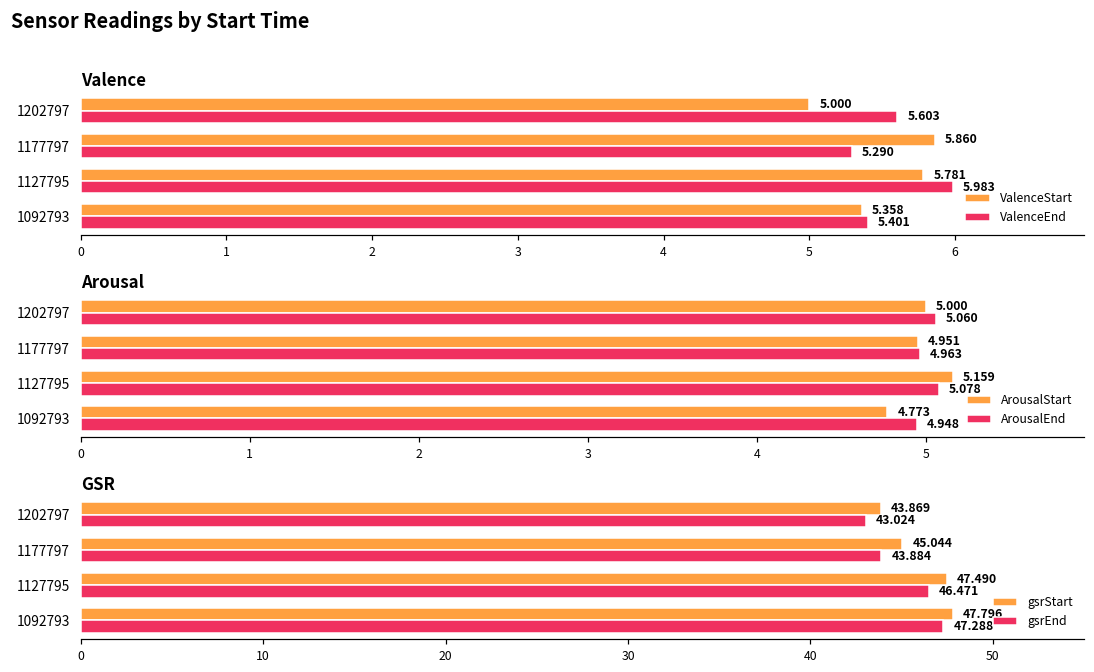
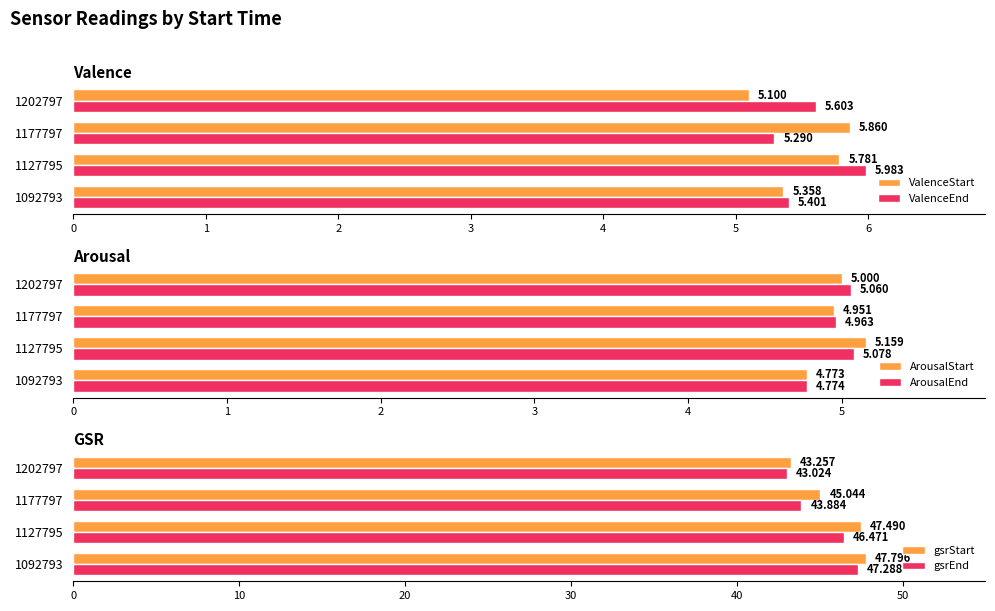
Valence, ValenceStart, 1202797: 5.000 -> 5.100
Arousal, ArousalEnd, 1092793: 4.948 -> 4.774
GSR, gsrStart, 1202797: 43.869 -> 43.257
